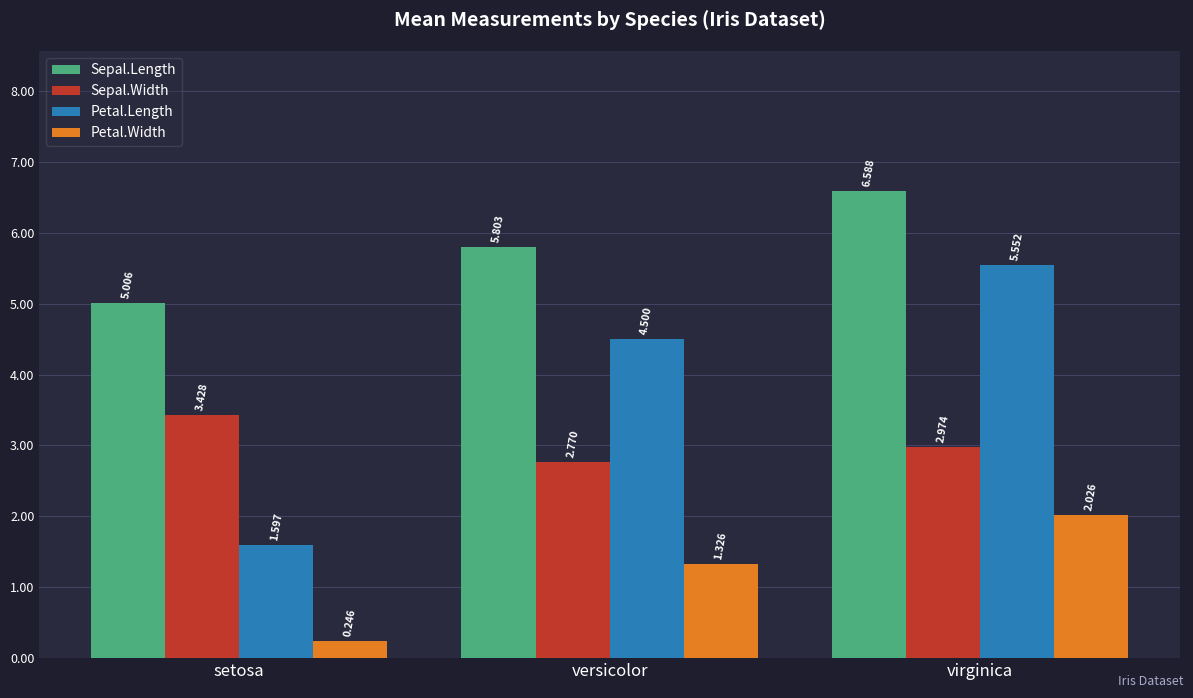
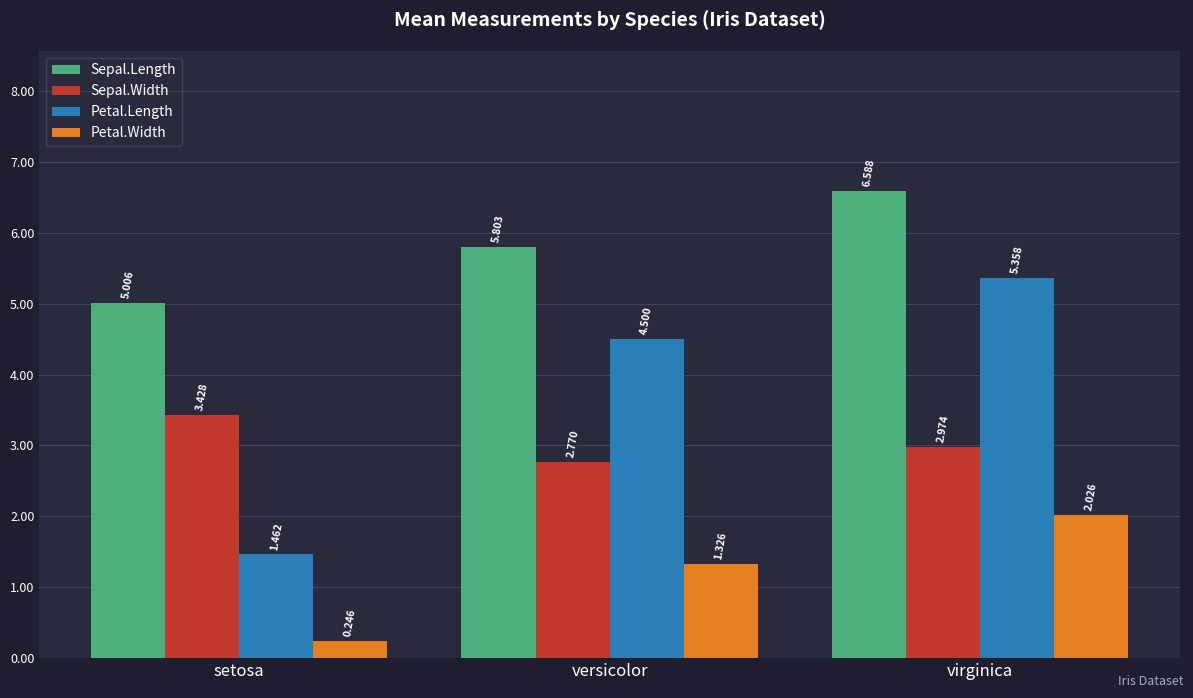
Petal.Length, setosa: 1.597 -> 1.462
Petal.Length, virginica: 5.552 -> 5.358
